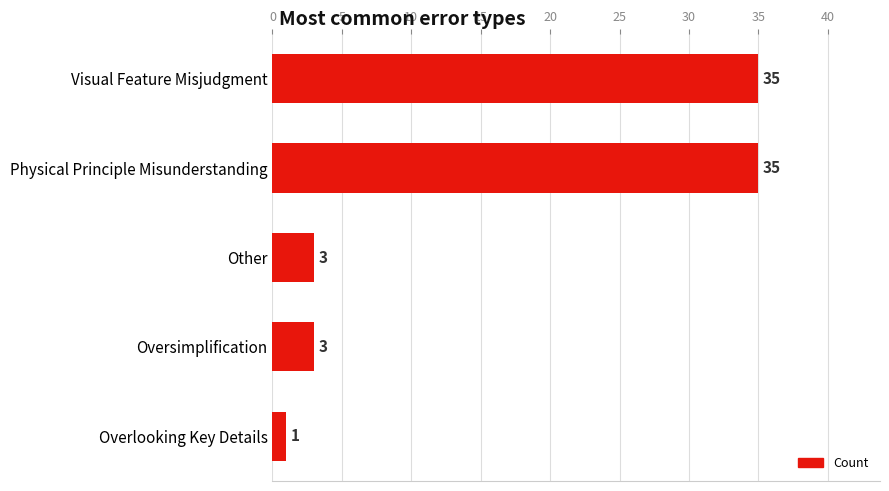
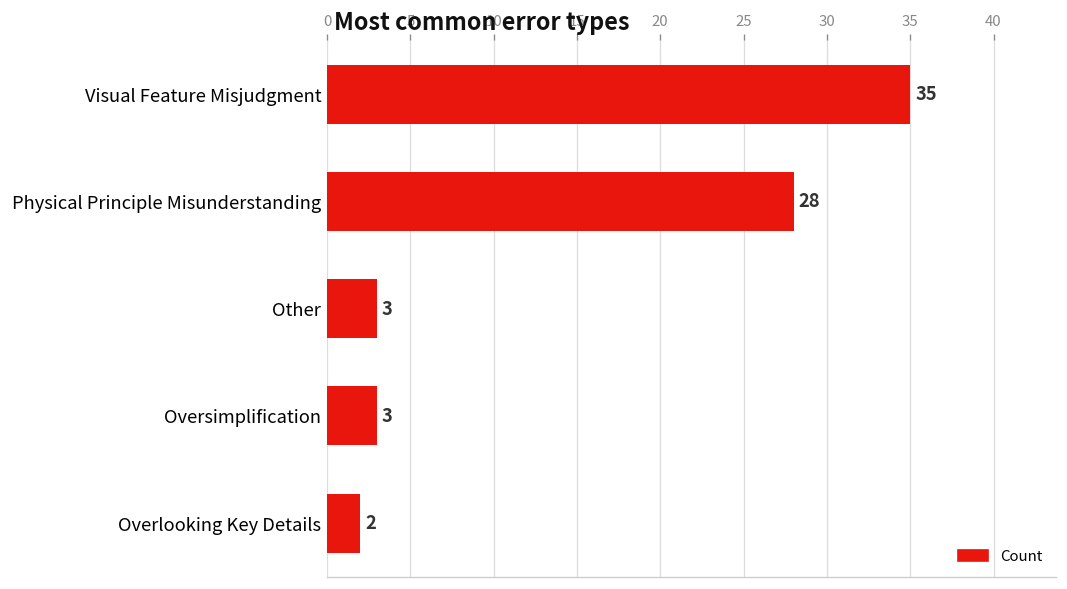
Physical Principle Misunderstanding: 35 -> 28
Overlooking Key Details: 1 -> 2
